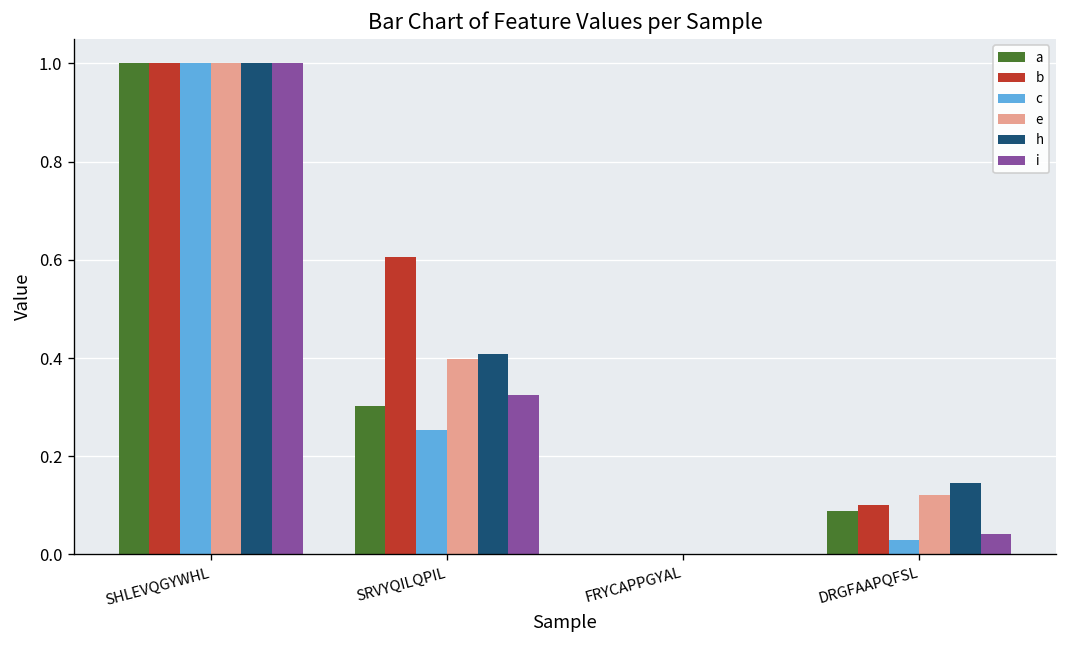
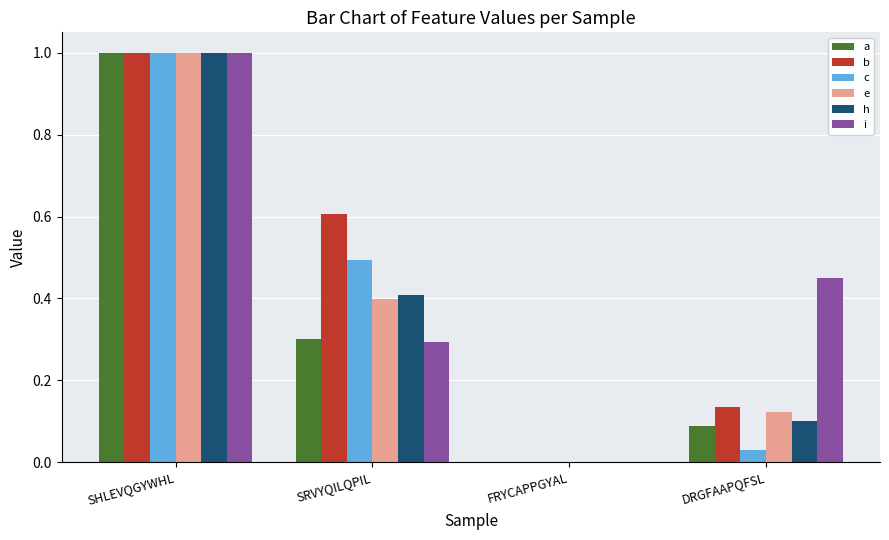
c, SRVYQILQPIL: 0.25 -> 0.49
i, SRVYQILQPIL: 0.33 -> 0.29
b, DRGFAAPQFSL: 0.10 -> 0.13
h, DRGFAAPQFSL: 0.15 -> 0.10
i, DRGFAAPQFSL: 0.04 -> 0.45
